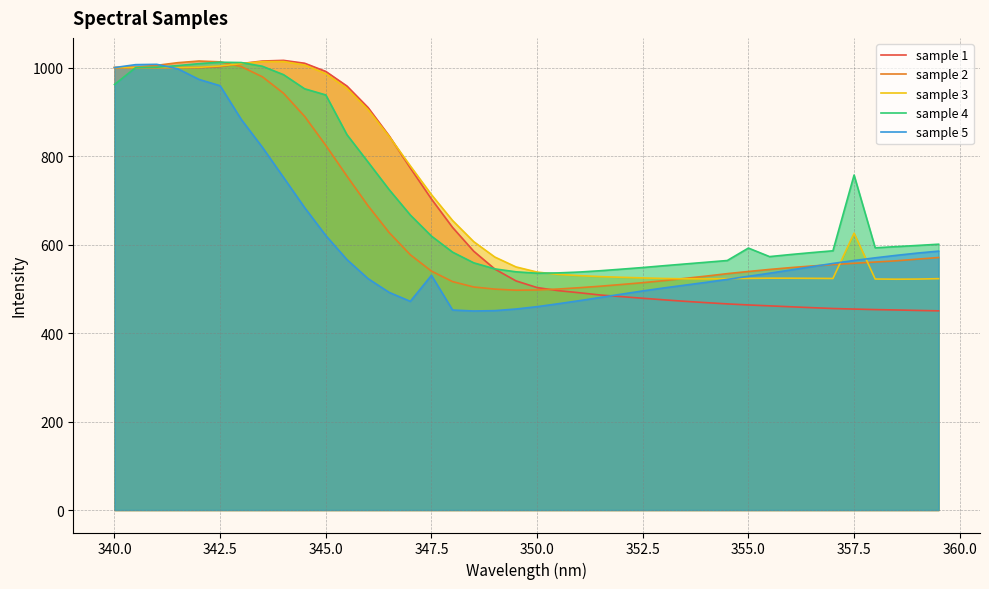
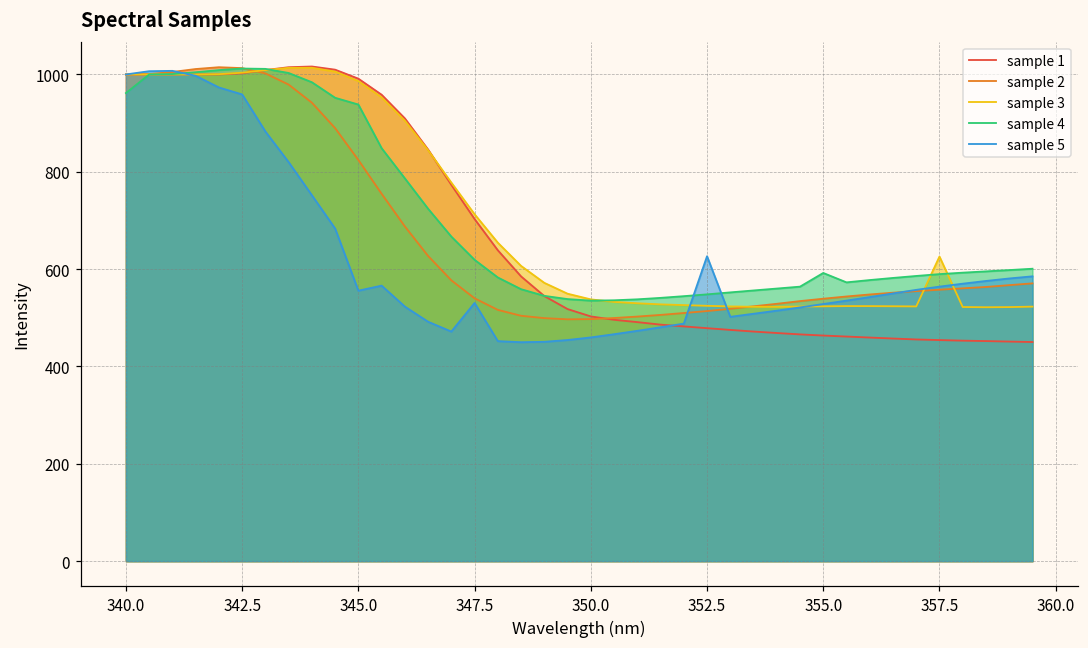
sample 5, 345.0: 620 -> 560
sample 5, 352.5: 500 -> 630
sample 4, 357.5: 760 -> 590
